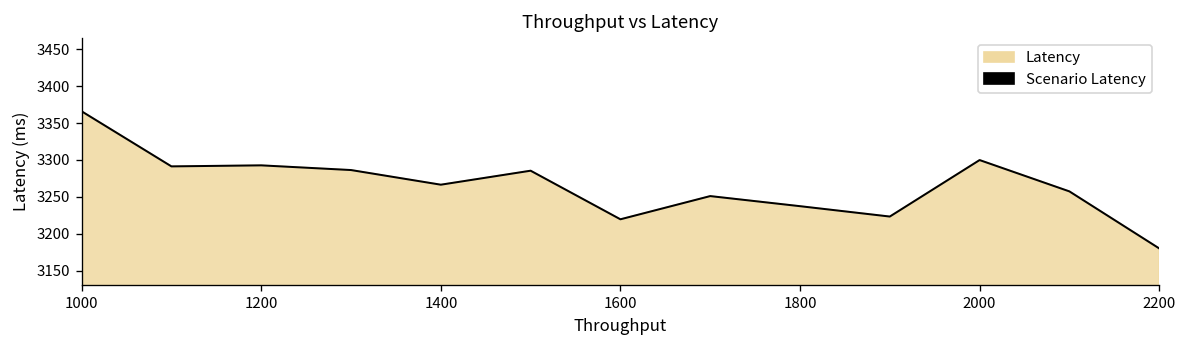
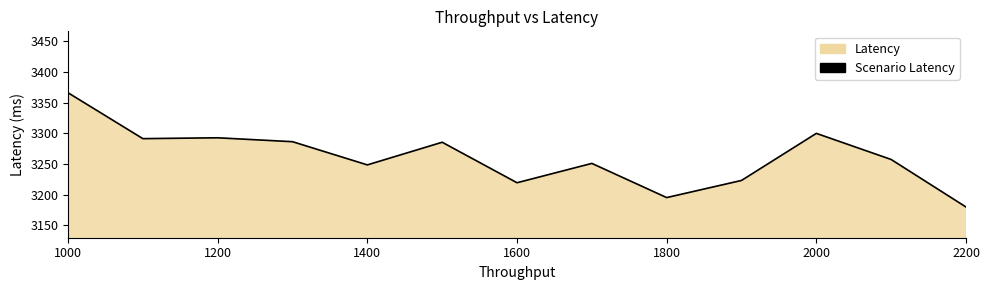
1400: 3270 -> 3250
1800: 3240 -> 3200
